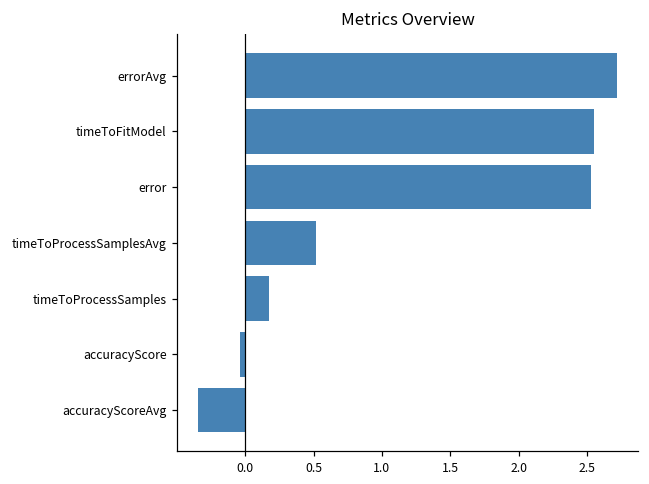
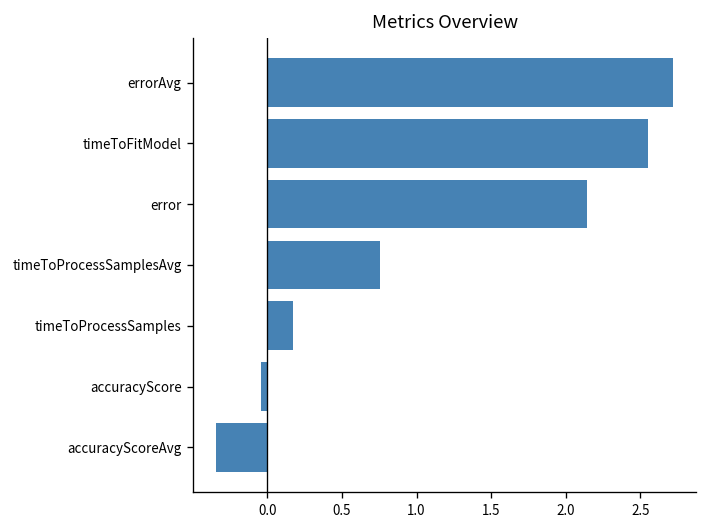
error: 2.53 -> 2.15
timeToProcessSamplesAvg: 0.52 -> 0.76
